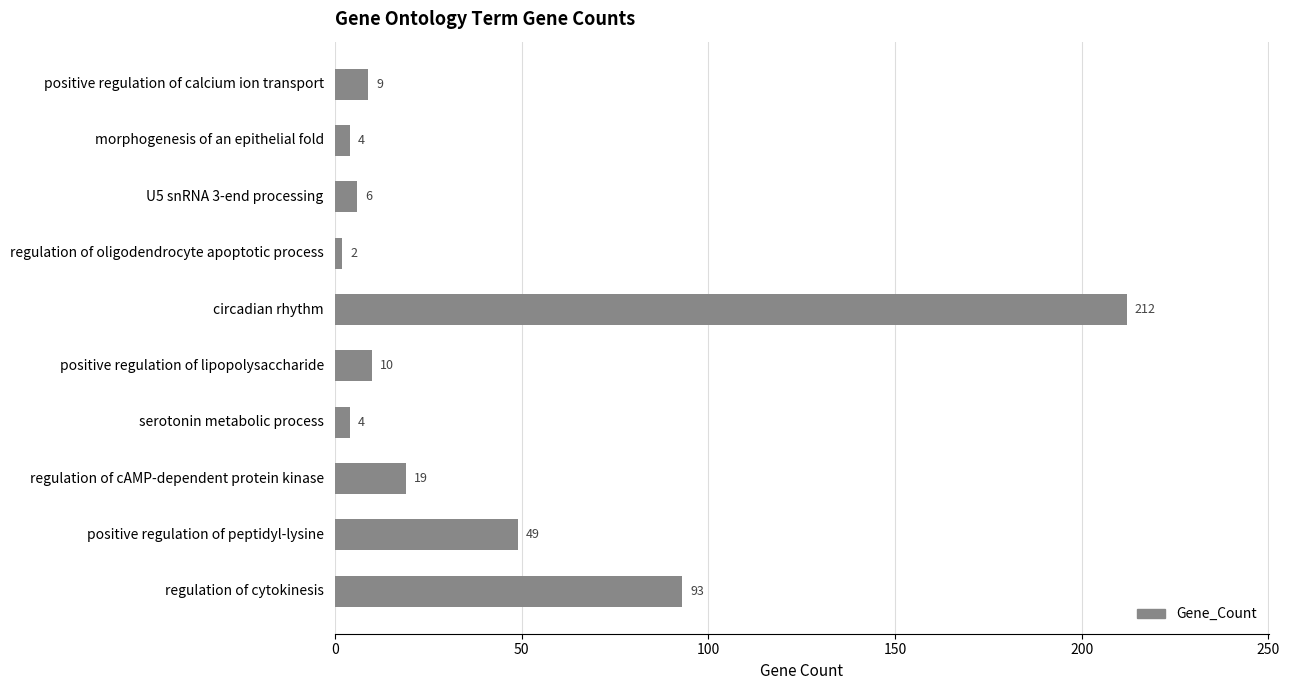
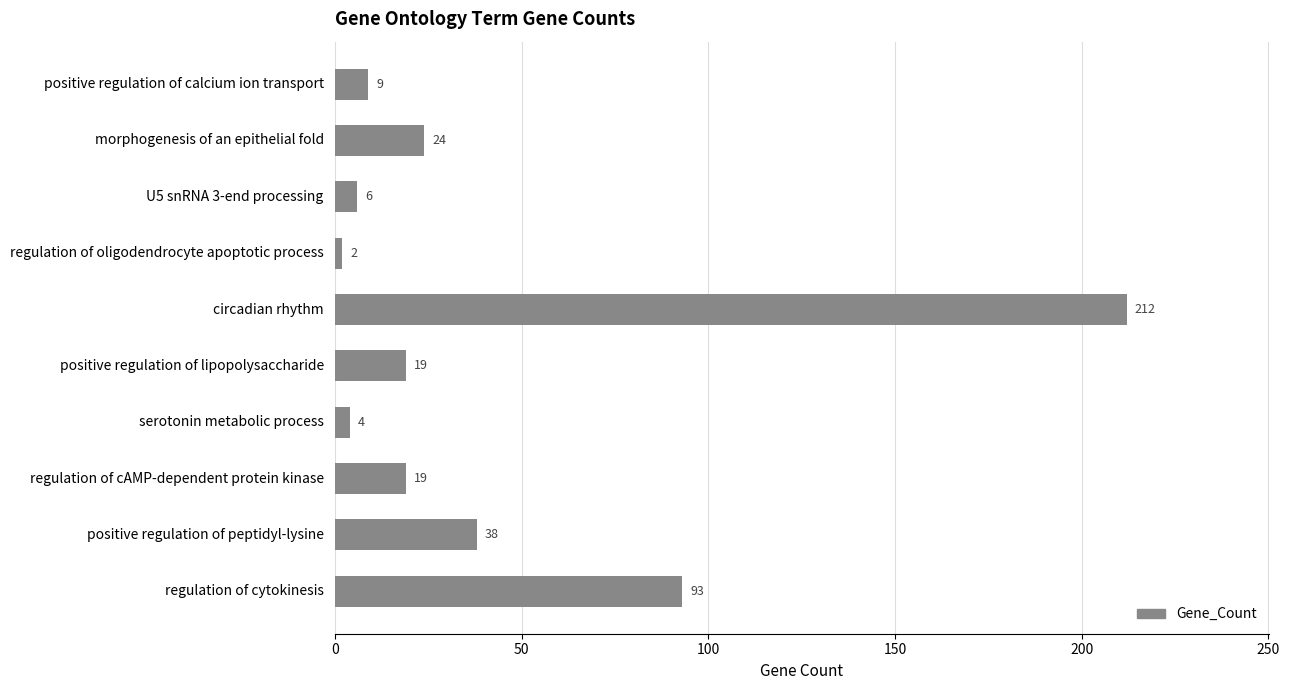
morphogenesis of an epithelial fold: 4 -> 24
positive regulation of lipopolysaccharide: 10 -> 19
positive regulation of peptidyl-lysine: 49 -> 38
